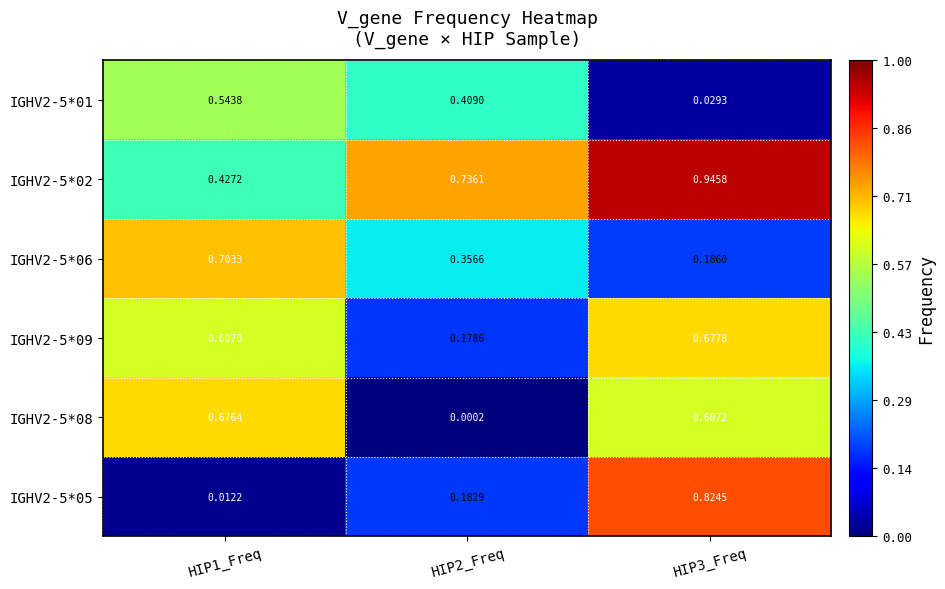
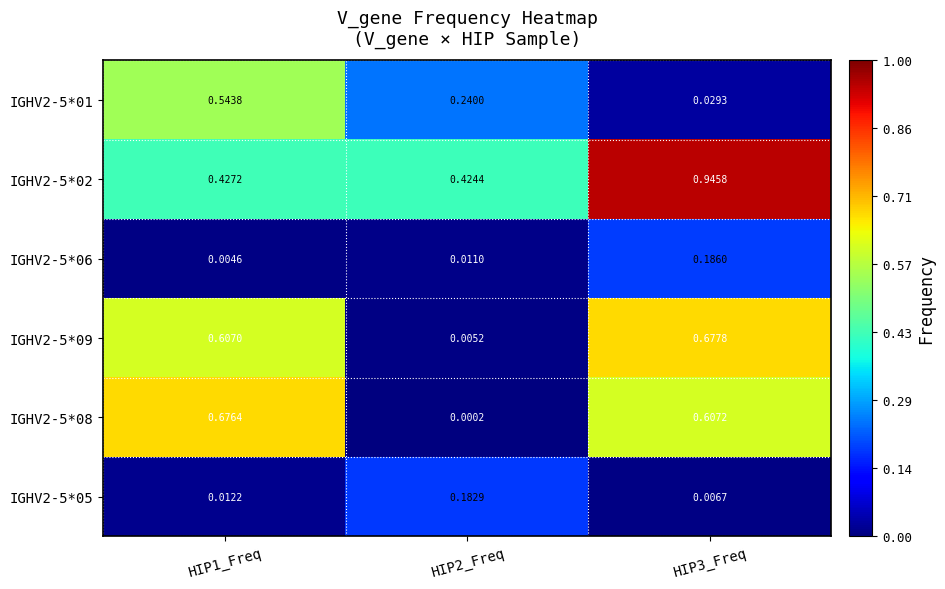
IGHV2-5*01, HIP2_Freq: 0.4090 -> 0.2400
IGHV2-5*02, HIP2_Freq: 0.7361 -> 0.4244
IGHV2-5*06, HIP1_Freq: 0.7033 -> 0.0046
IGHV2-5*06, HIP2_Freq: 0.3566 -> 0.0110
IGHV2-5*09, HIP2_Freq: 0.1786 -> 0.0052
IGHV2-5*05, HIP3_Freq: 0.8245 -> 0.0067
